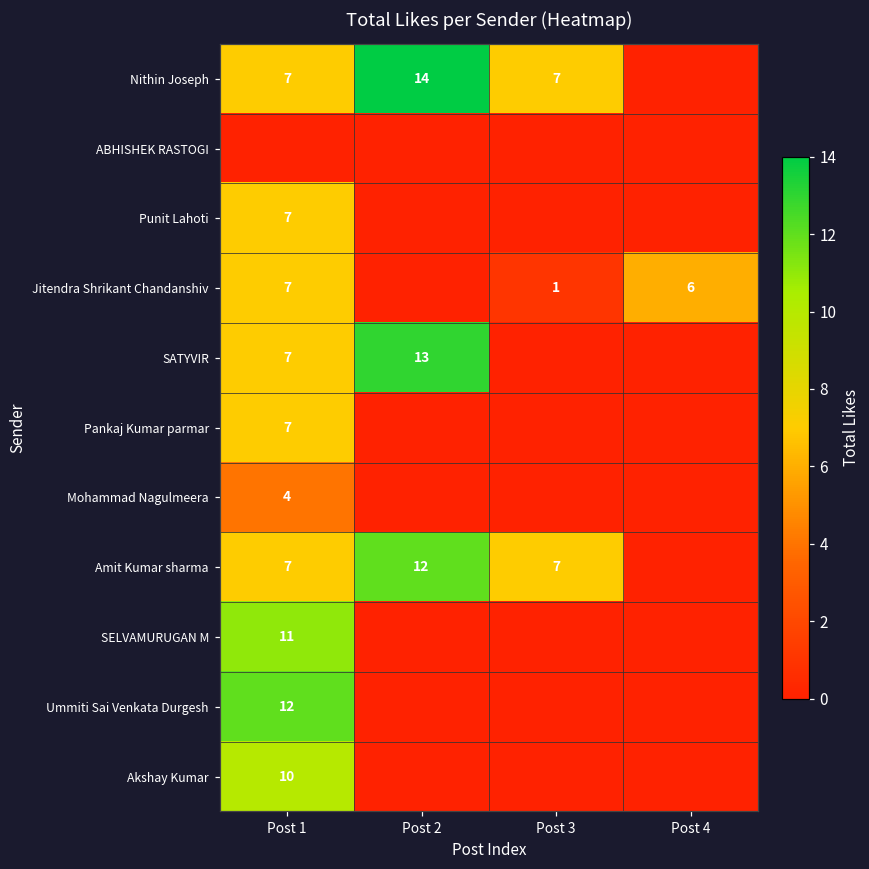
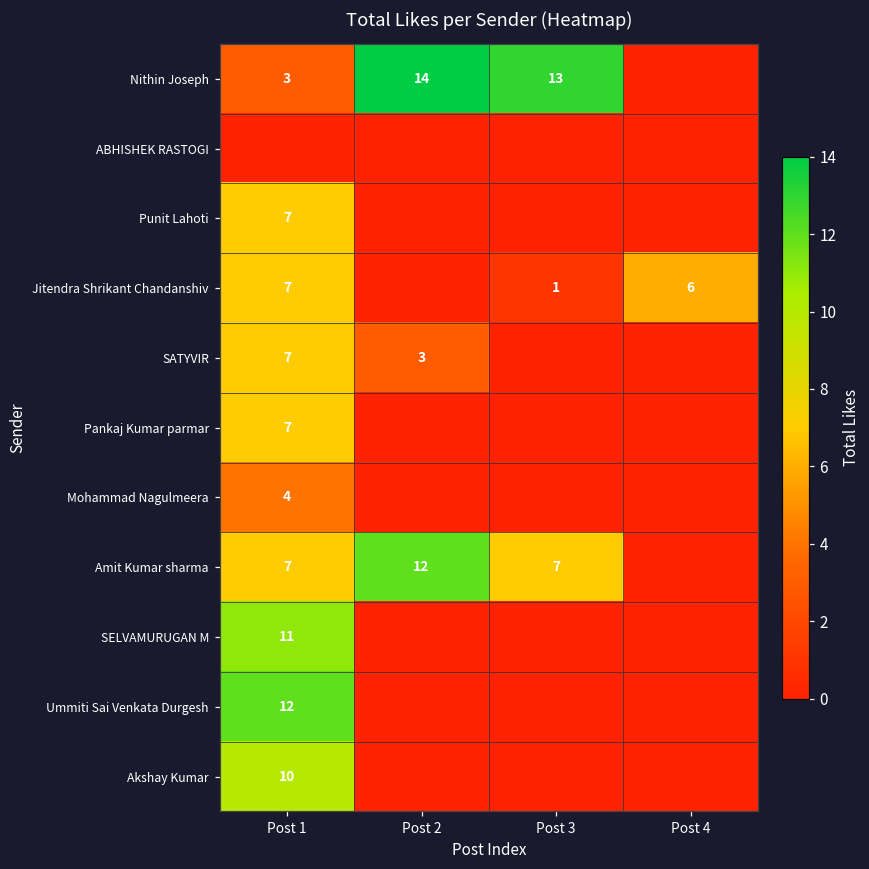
Nithin Joseph, Post 1: 7 -> 3
Nithin Joseph, Post 3: 7 -> 13
SATYVIR, Post 2: 13 -> 3
